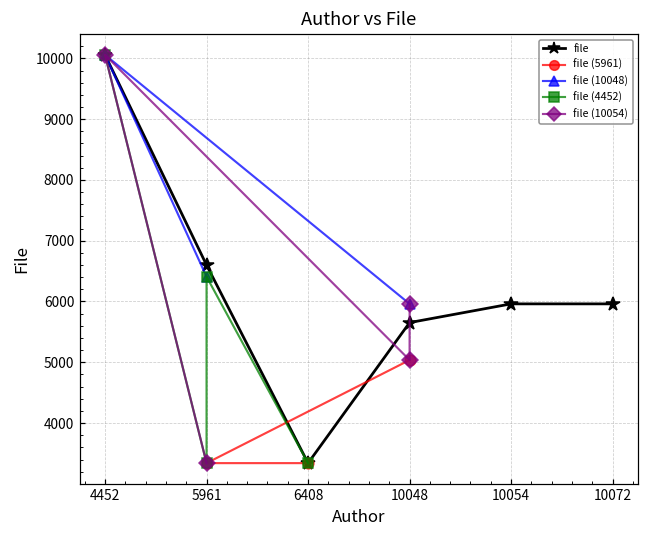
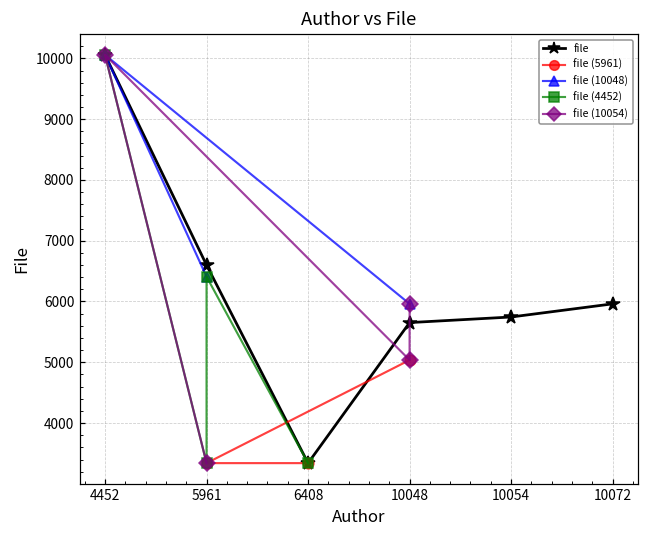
file, 10054: 6000 -> 5700
